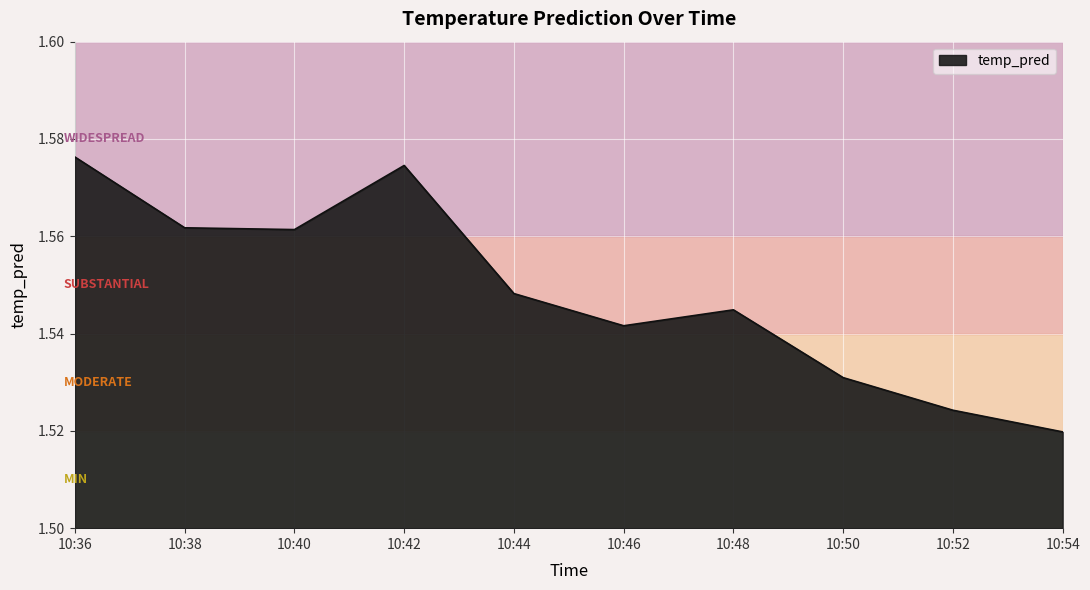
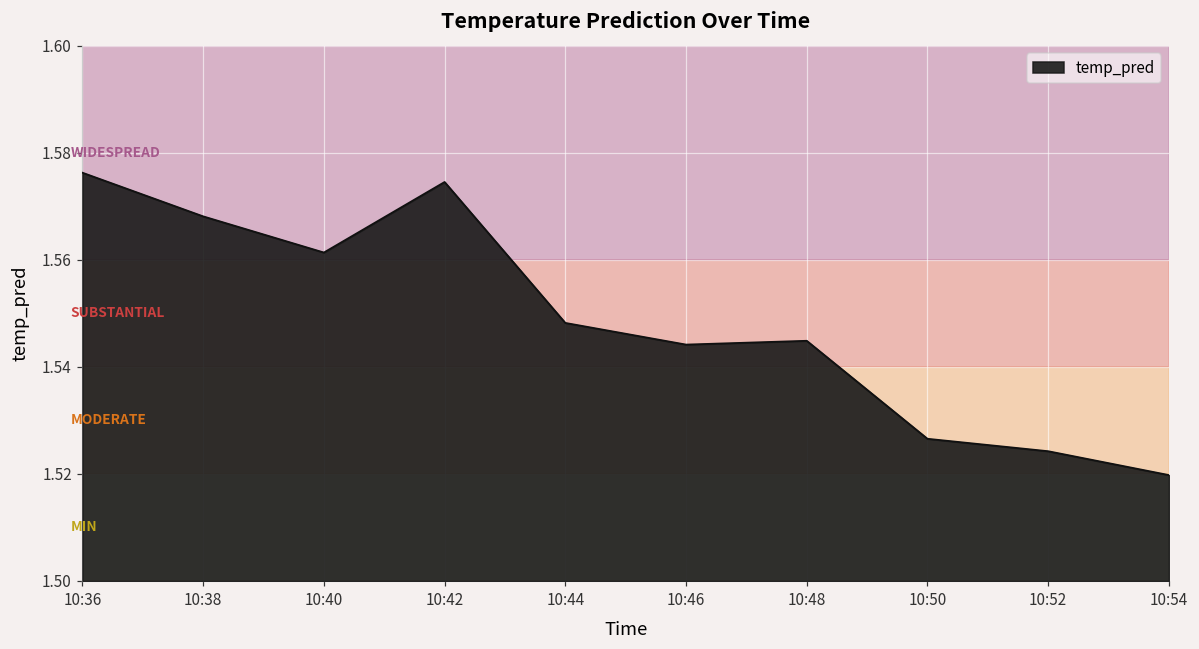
10:38: 1.562 -> 1.568
10:46: 1.542 -> 1.544
10:50: 1.531 -> 1.527
